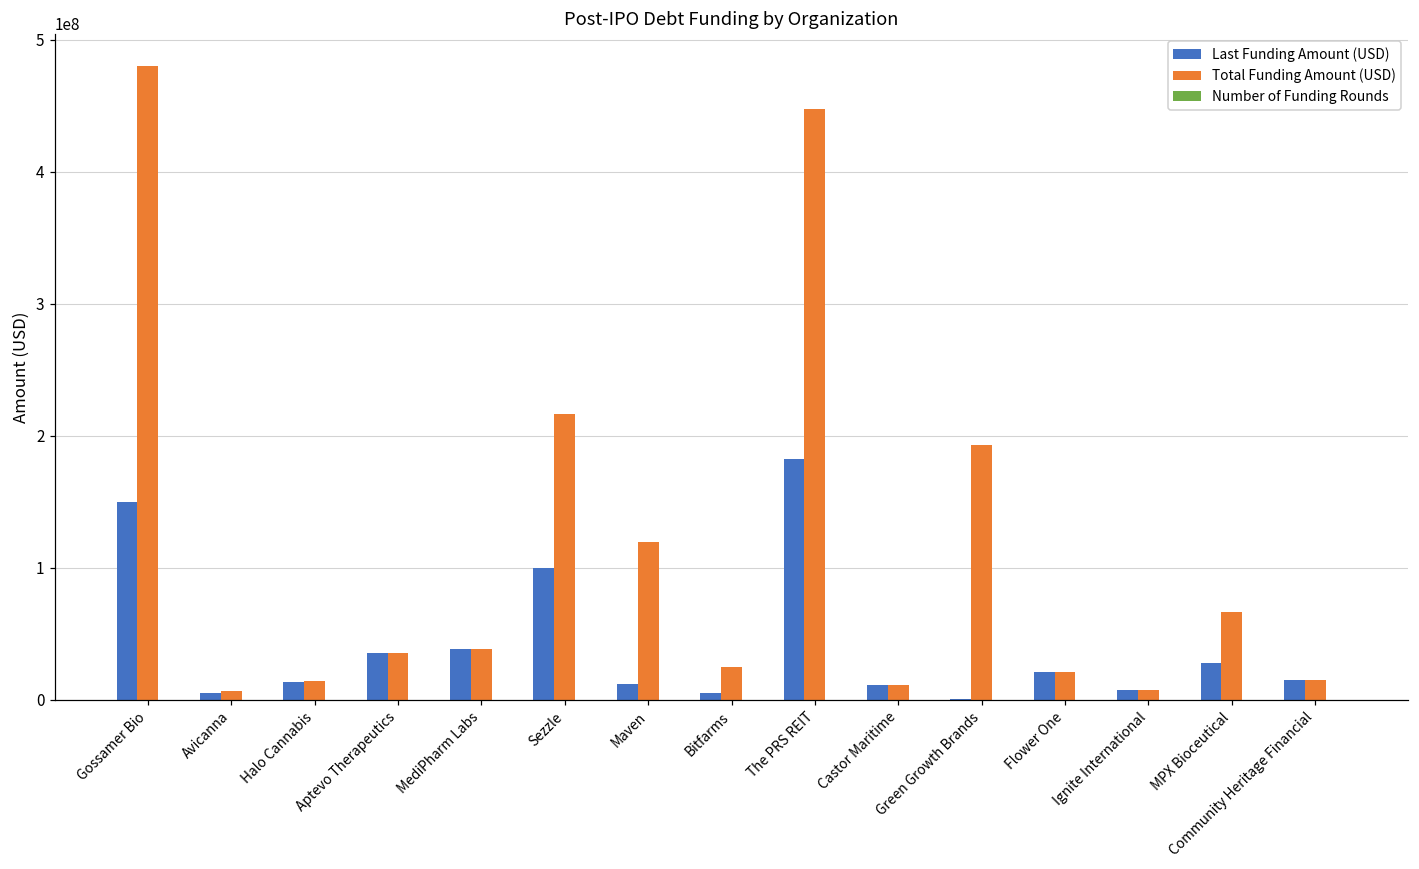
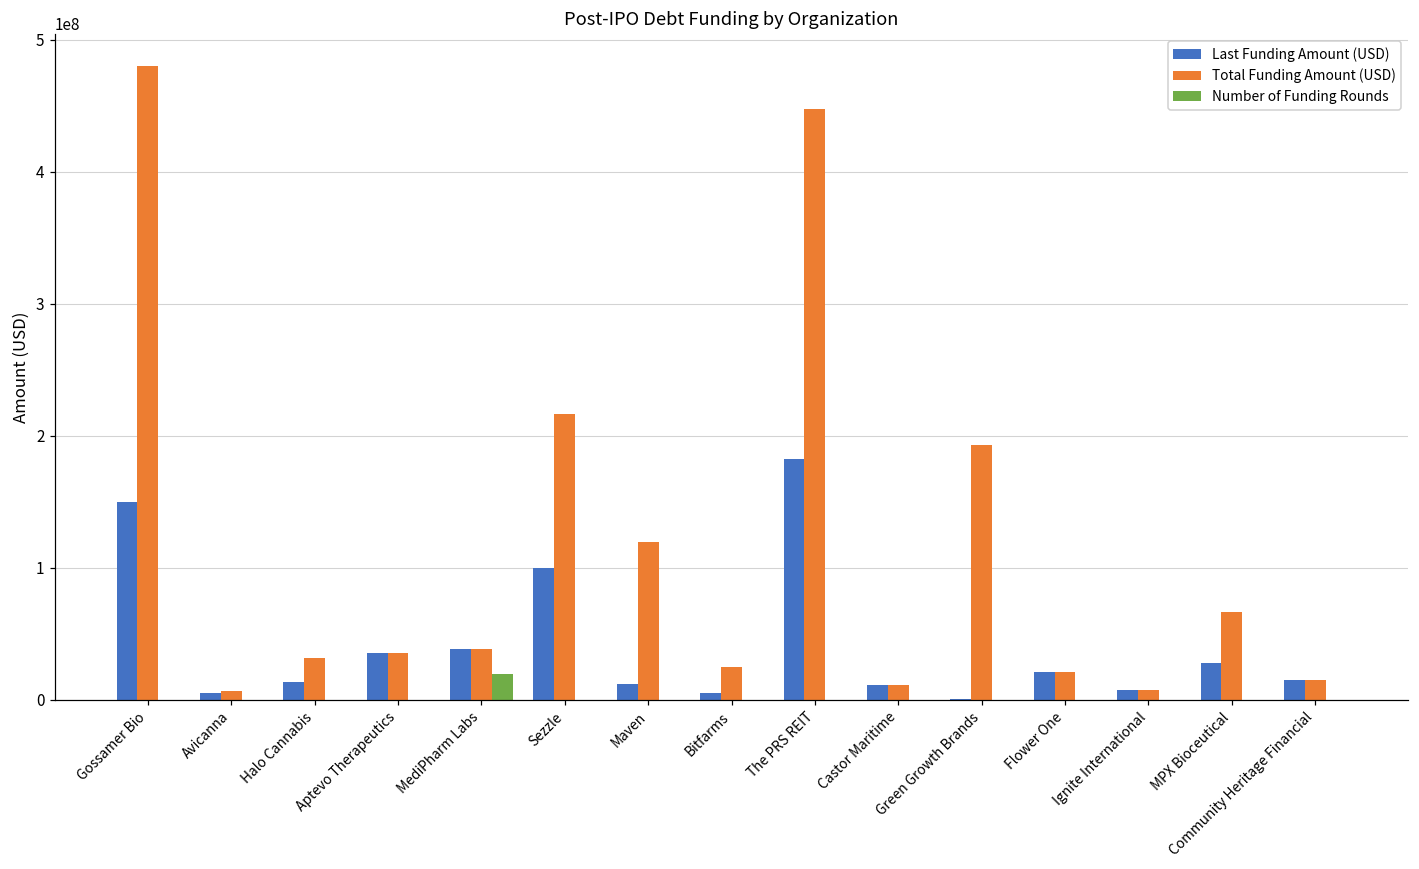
Total Funding Amount (USD), Halo Cannabis: 14000000 -> 32000000
Number of Funding Rounds, MediPharm Labs: 0 -> 19000000
